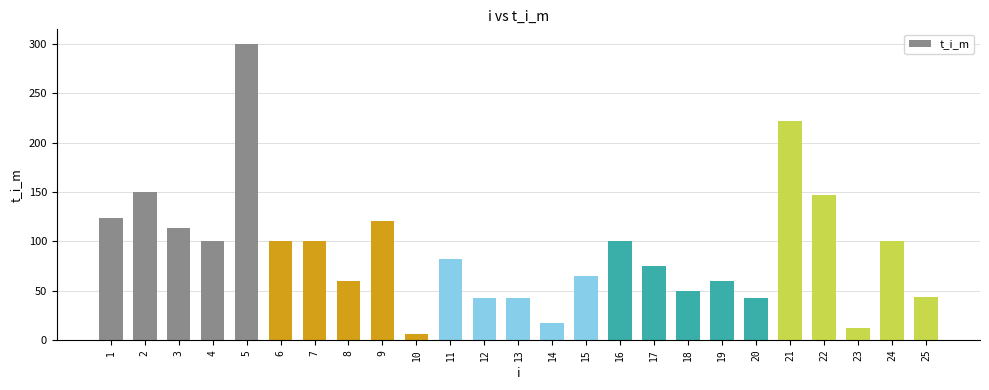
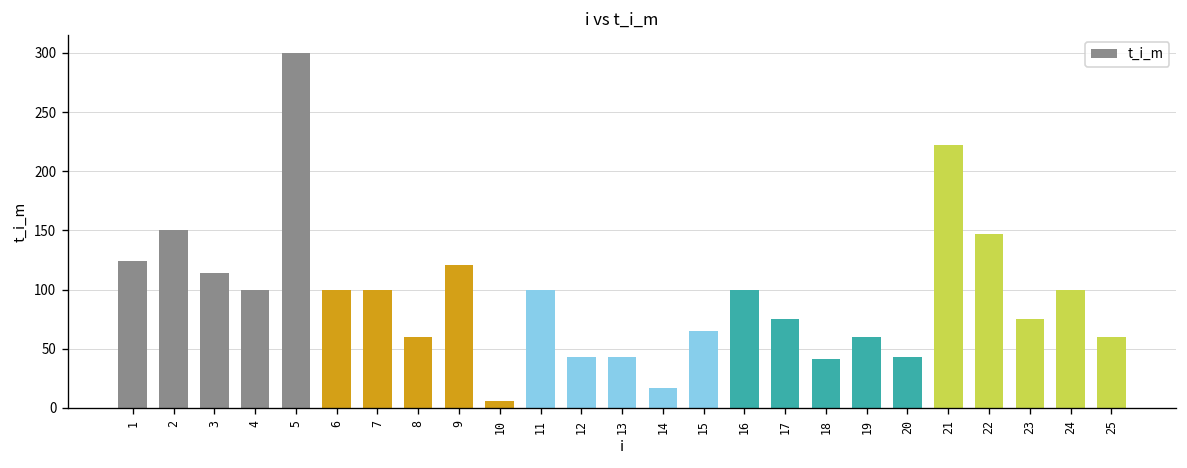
11: 80 -> 100
18: 50 -> 40
23: 10 -> 80
25: 40 -> 60
